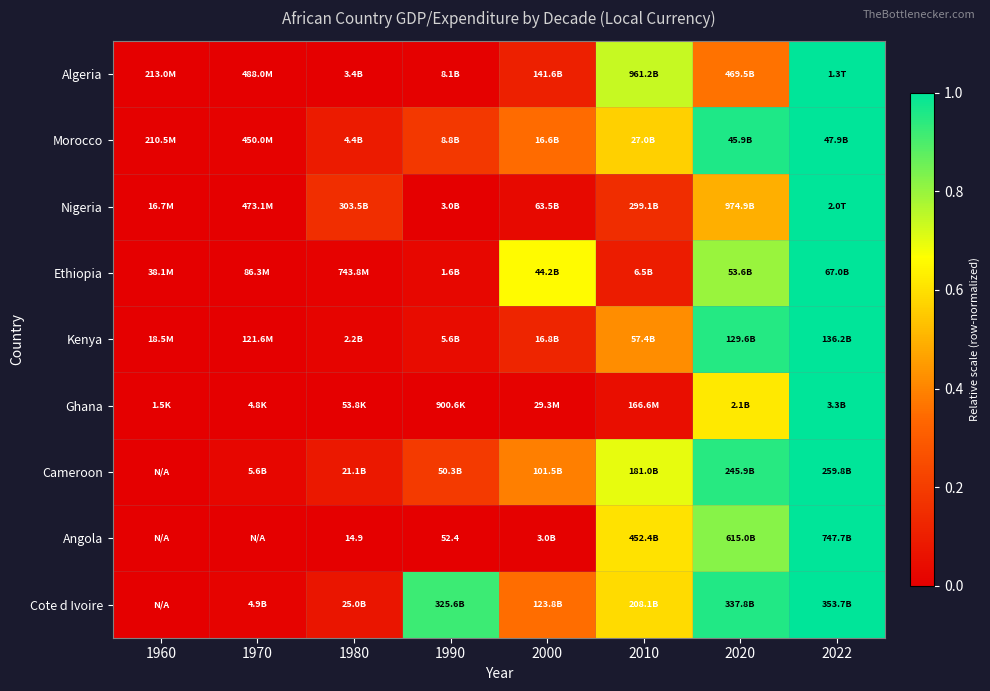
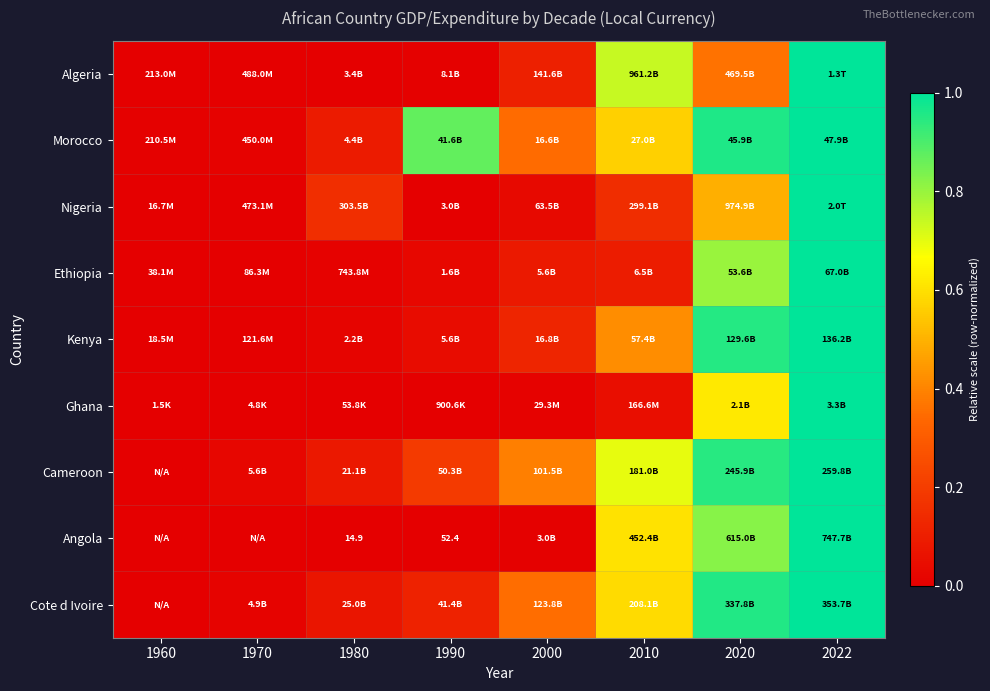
Morocco, 1990: 8.8B -> 41.6B
Ethiopia, 2000: 44.2B -> 5.6B
Cote d Ivoire, 1990: 325.6B -> 41.4B
